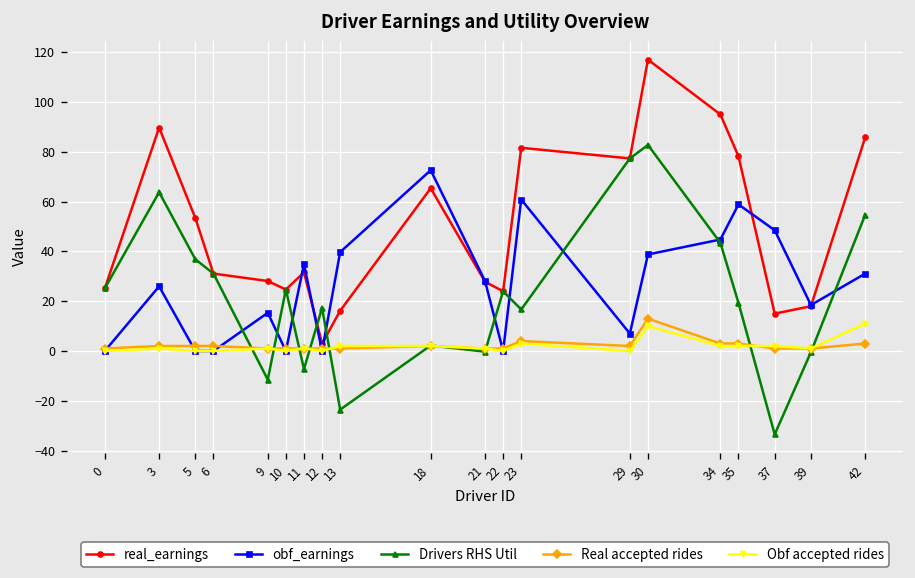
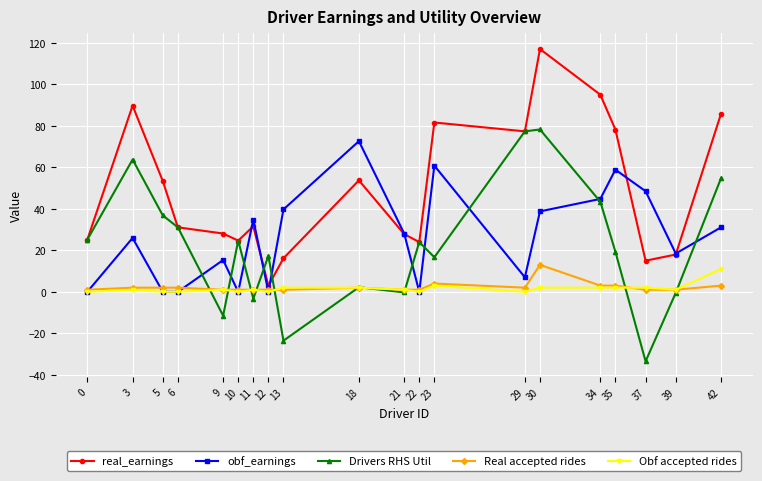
Drivers RHS Util, 11: -7 -> -3
real_earnings, 18: 65 -> 54
Drivers RHS Util, 30: 83 -> 78
Obf accepted rides, 30: 10 -> 2
